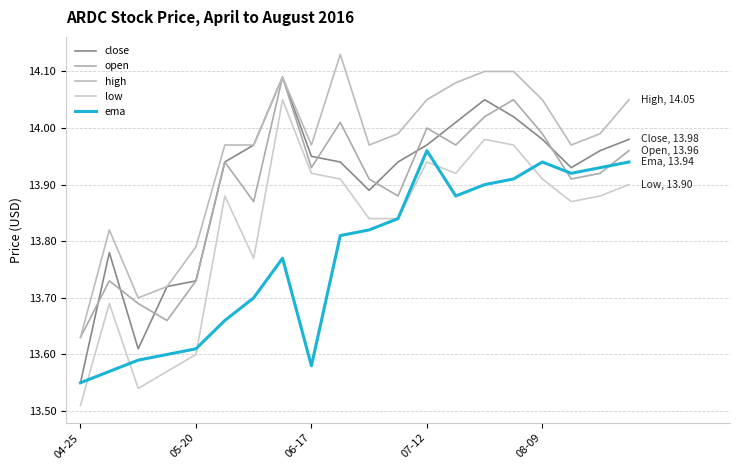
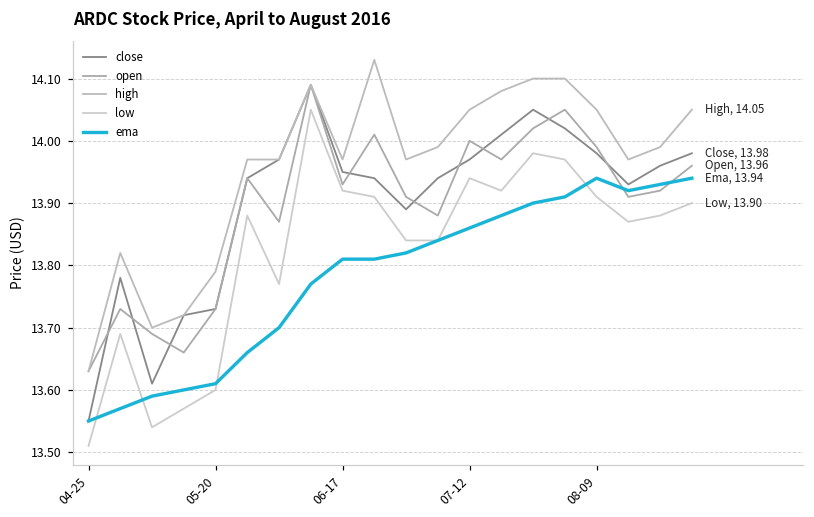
ema, 06-17: 13.58 -> 13.81
ema, 07-12: 13.96 -> 13.86
